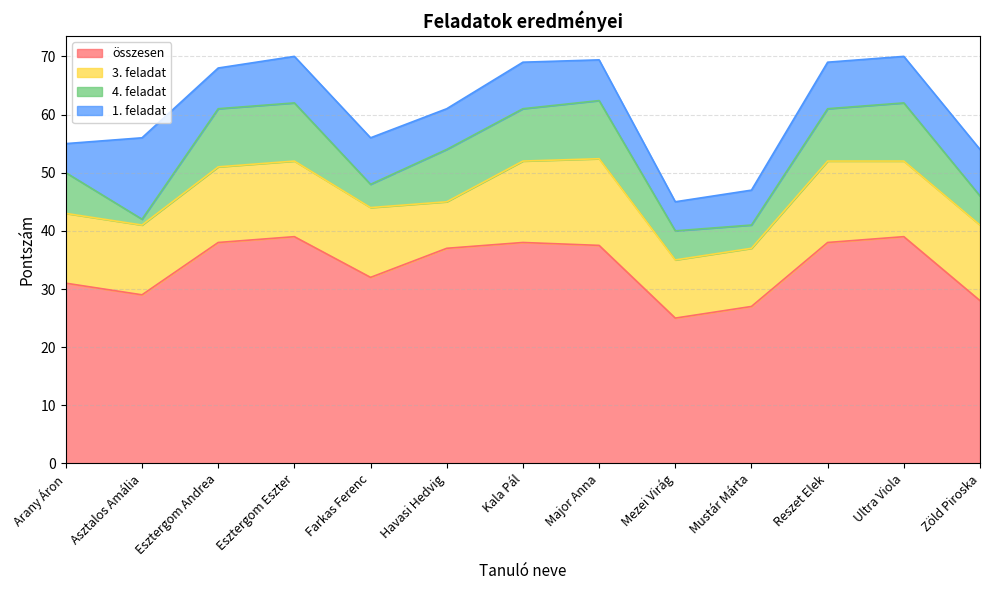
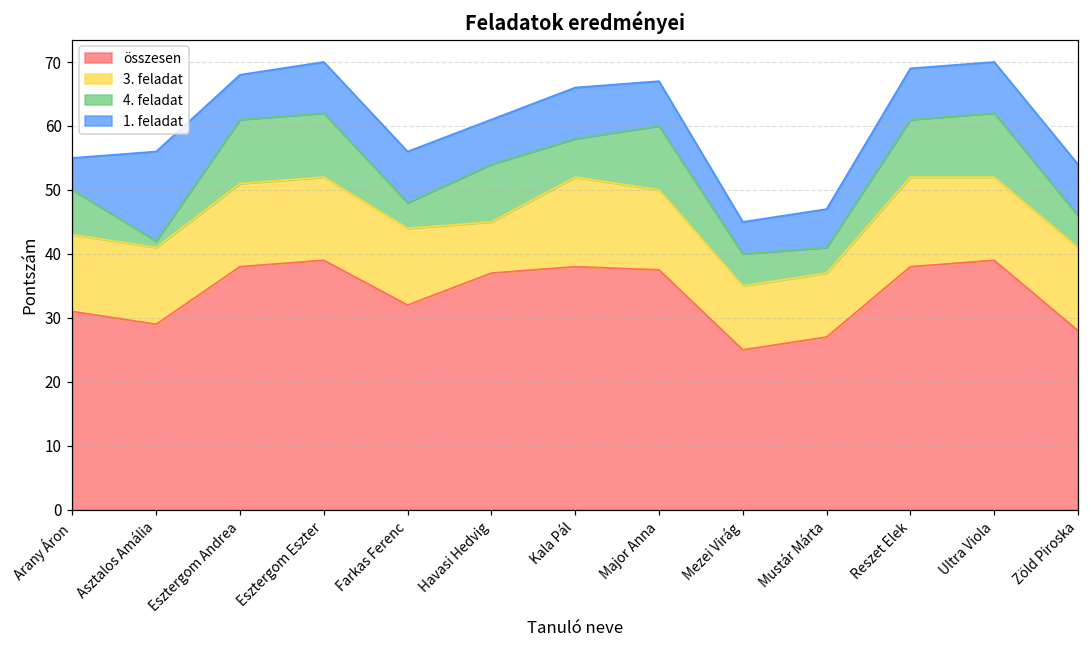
4. feladat, Kala Pál: 9 -> 6
3. feladat, Major Anna: 15 -> 13
